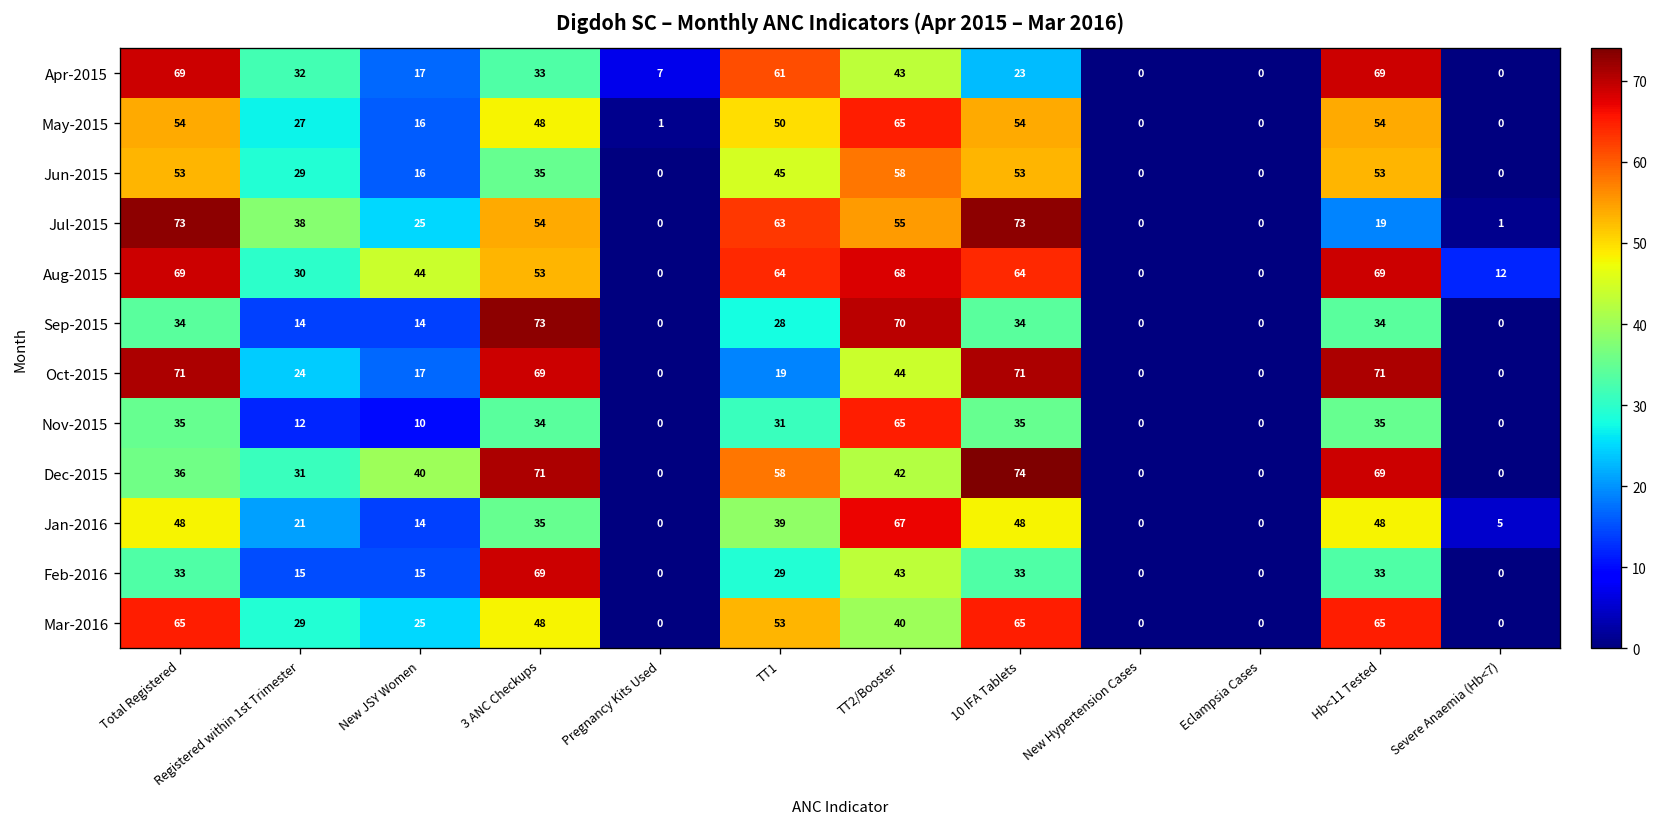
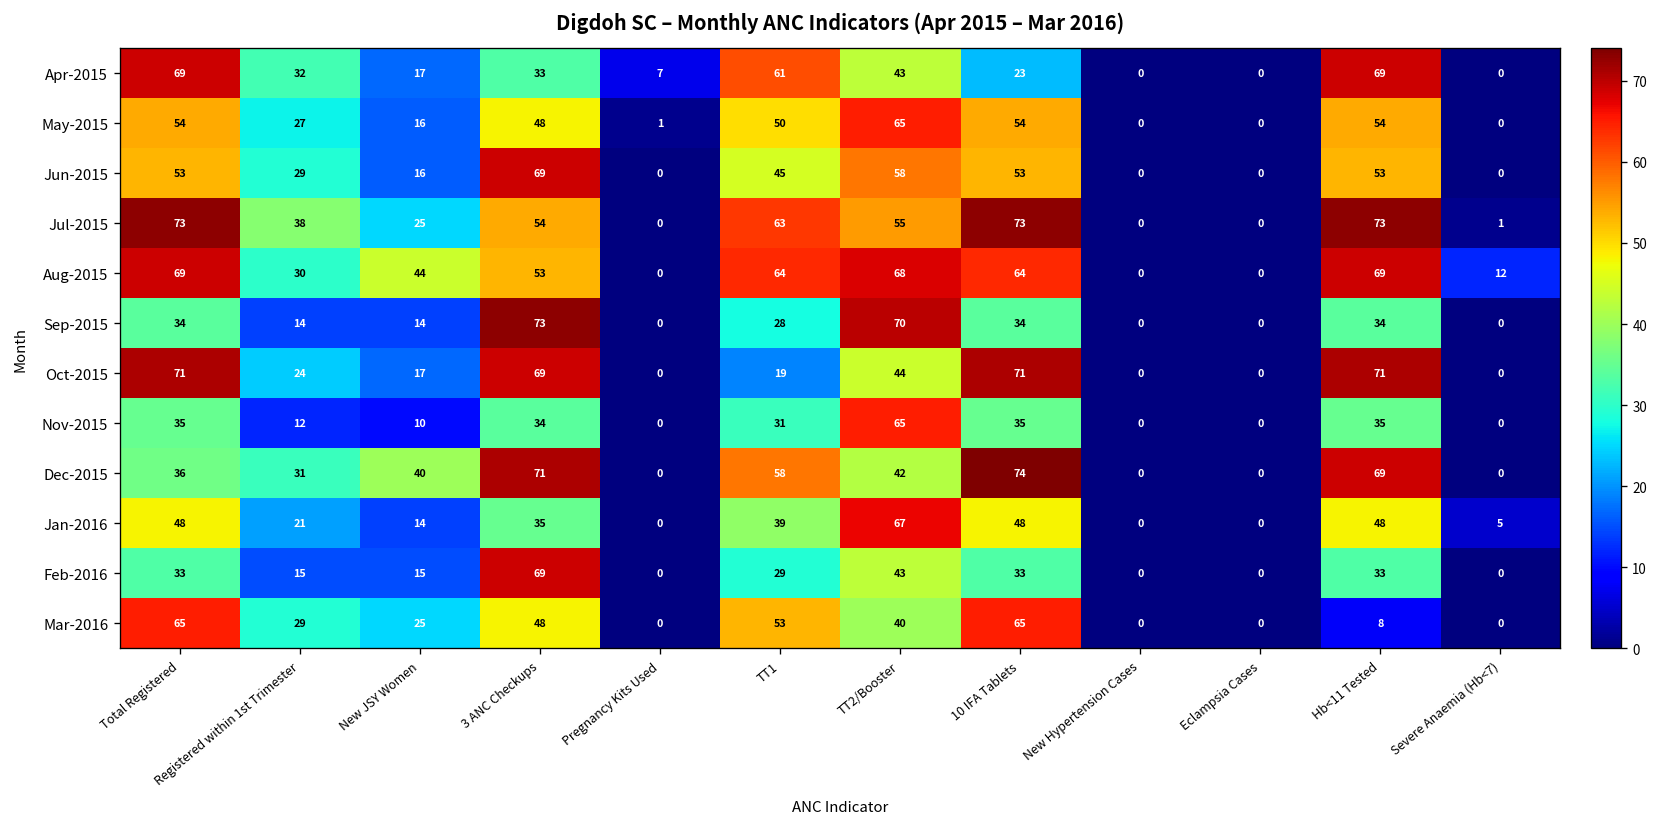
Jun-2015, 3 ANC Checkups: 35 -> 69
Jul-2015, Hb<11 Tested: 19 -> 73
Mar-2016, Hb<11 Tested: 65 -> 8
